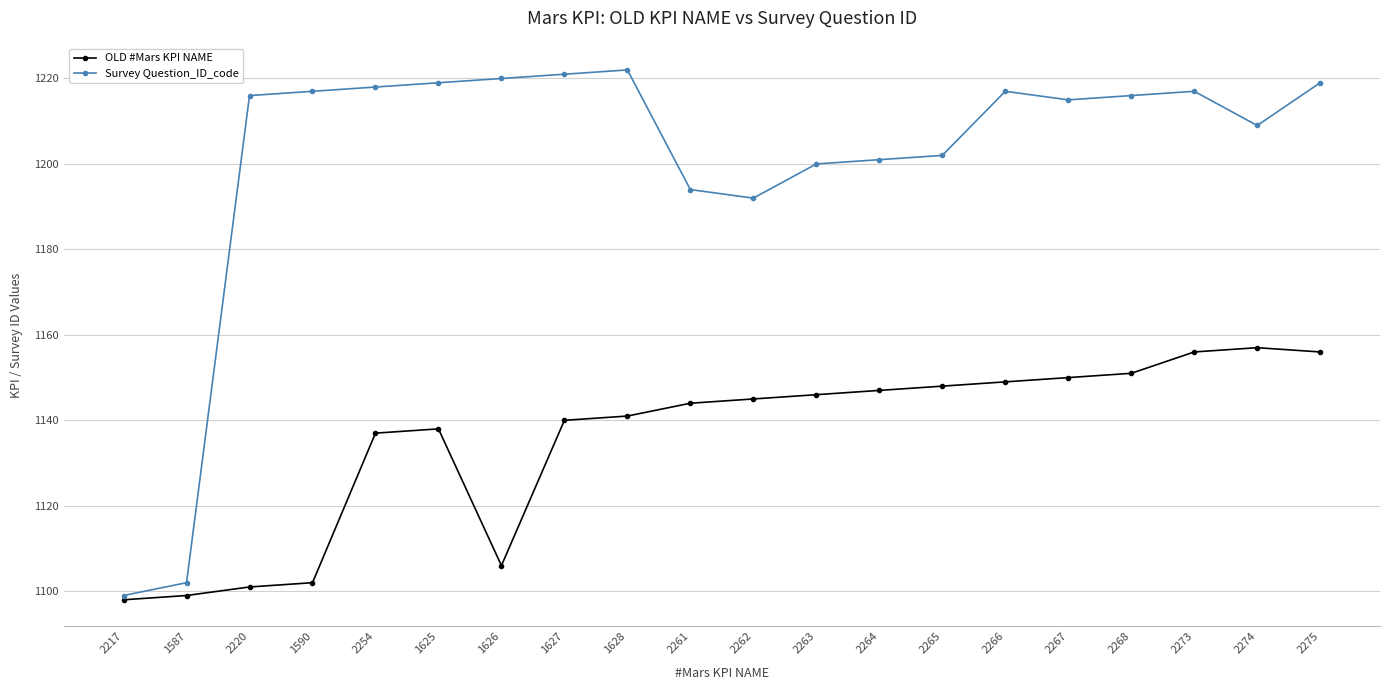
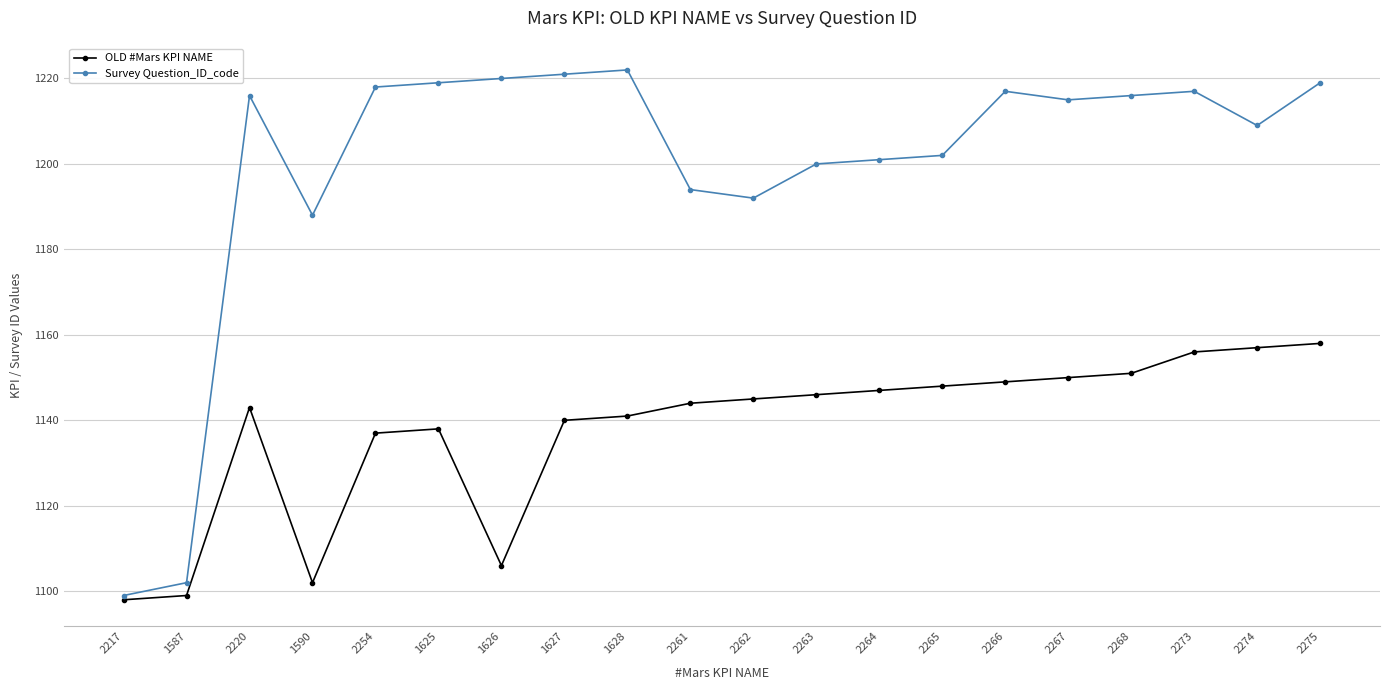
OLD #Mars KPI NAME, 2220: 1101 -> 1143
Survey Question_ID_code, 1590: 1217 -> 1188
OLD #Mars KPI NAME, 2275: 1156 -> 1158
